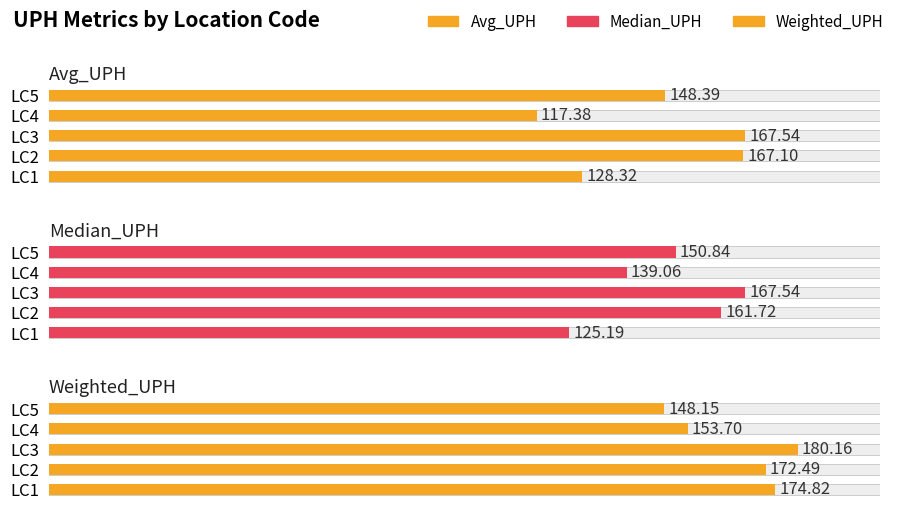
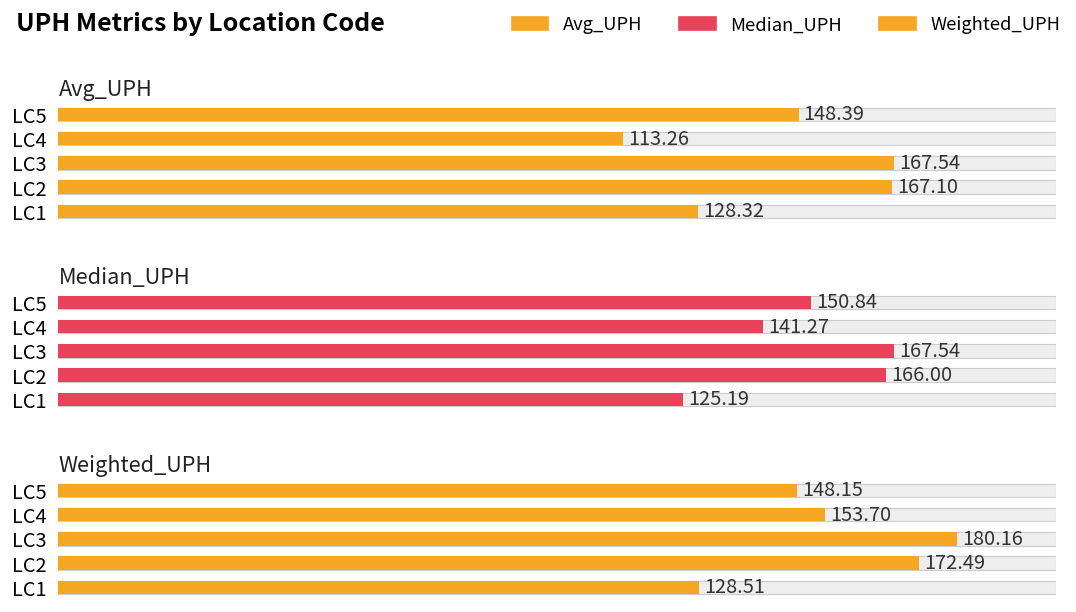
Avg_UPH, Avg_UPH, LC4: 117.38 -> 113.26
Median_UPH, Median_UPH, LC4: 139.06 -> 141.27
Median_UPH, Median_UPH, LC2: 161.72 -> 166.00
Weighted_UPH, Weighted_UPH, LC1: 174.82 -> 128.51
